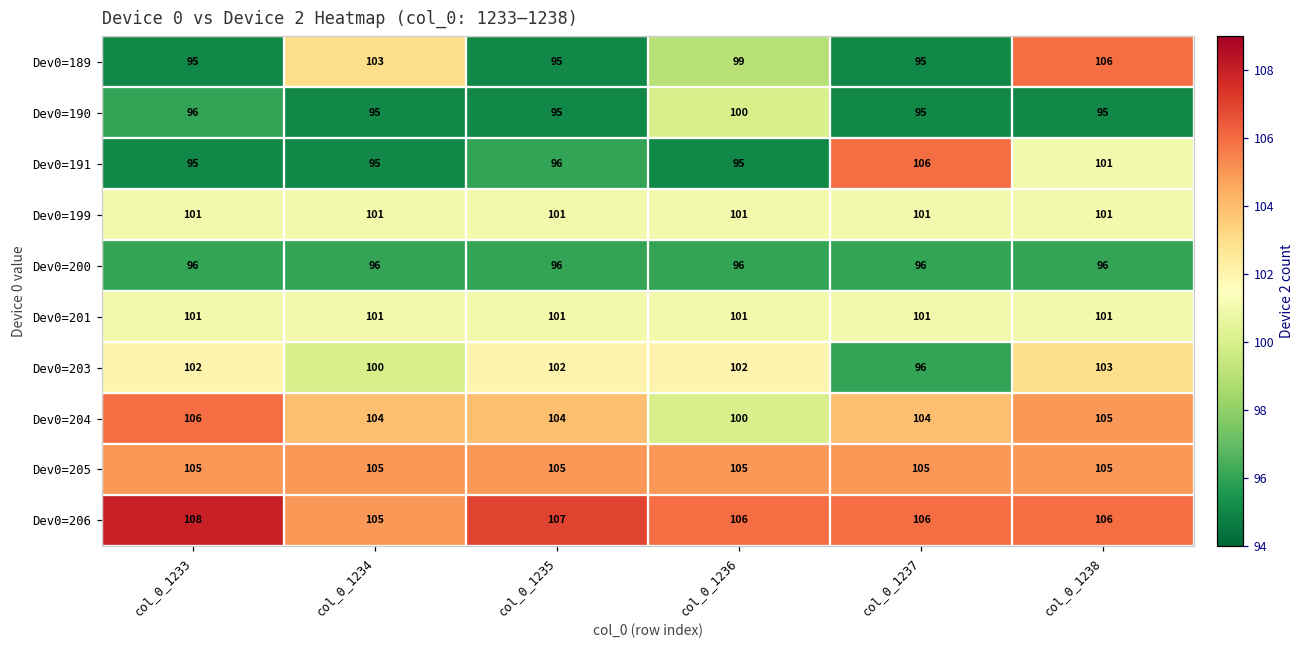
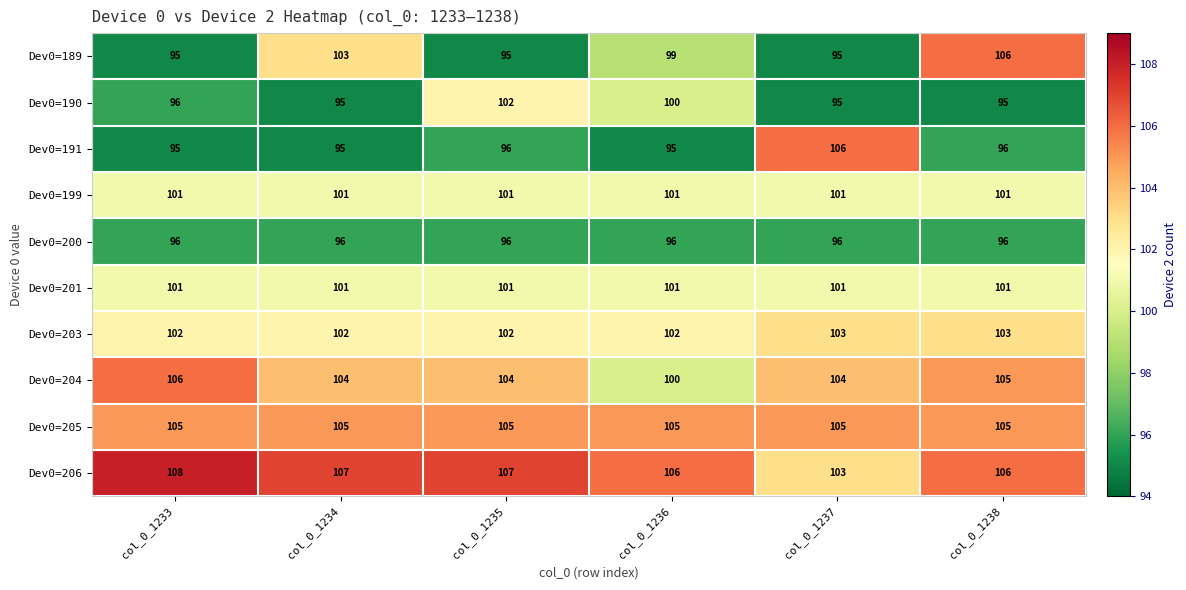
Dev0=190, col_0_1235: 95 -> 102
Dev0=191, col_0_1238: 101 -> 96
Dev0=203, col_0_1234: 100 -> 102
Dev0=203, col_0_1237: 96 -> 103
Dev0=206, col_0_1234: 105 -> 107
Dev0=206, col_0_1237: 106 -> 103
